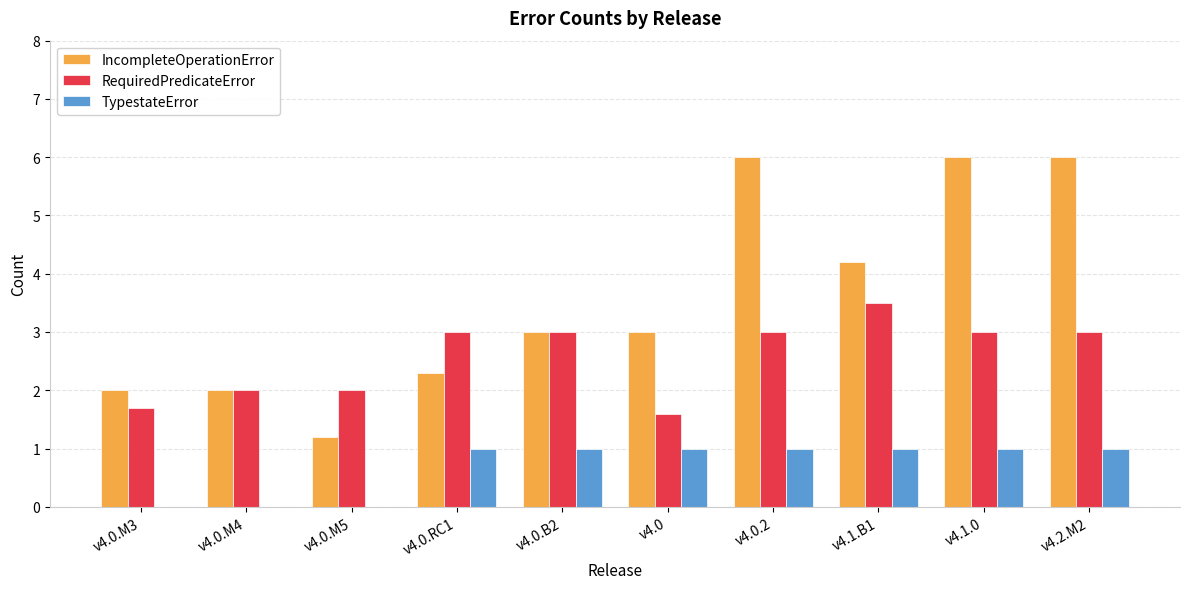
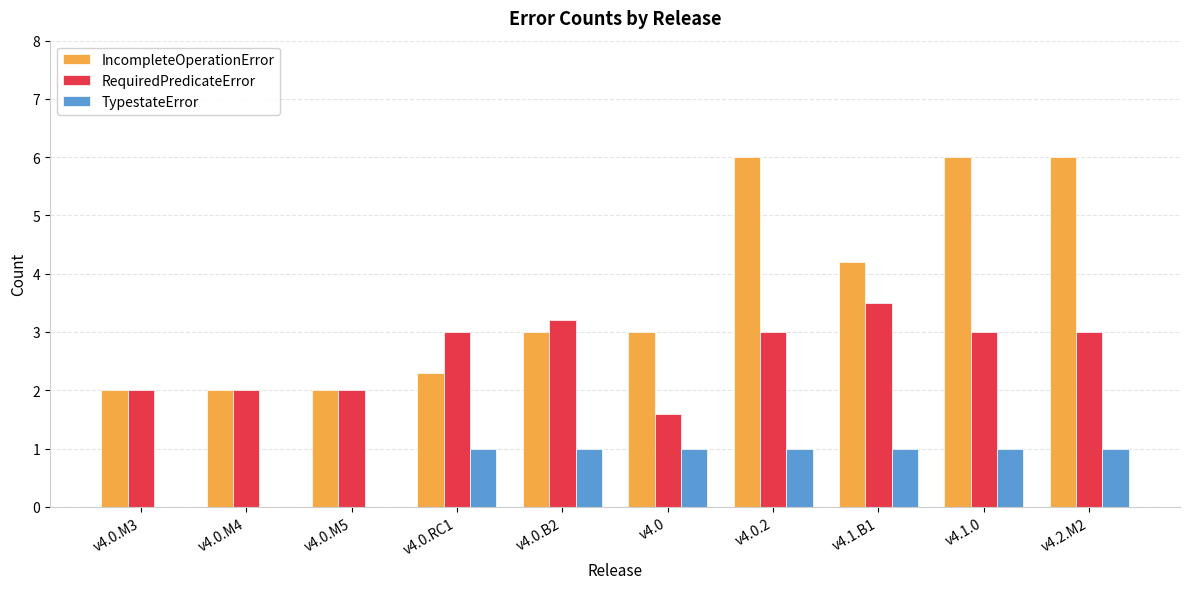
RequiredPredicateError, v4.0.M3: 1.7 -> 2.0
IncompleteOperationError, v4.0.M5: 1.2 -> 2.0
RequiredPredicateError, v4.0.B2: 3.0 -> 3.2
